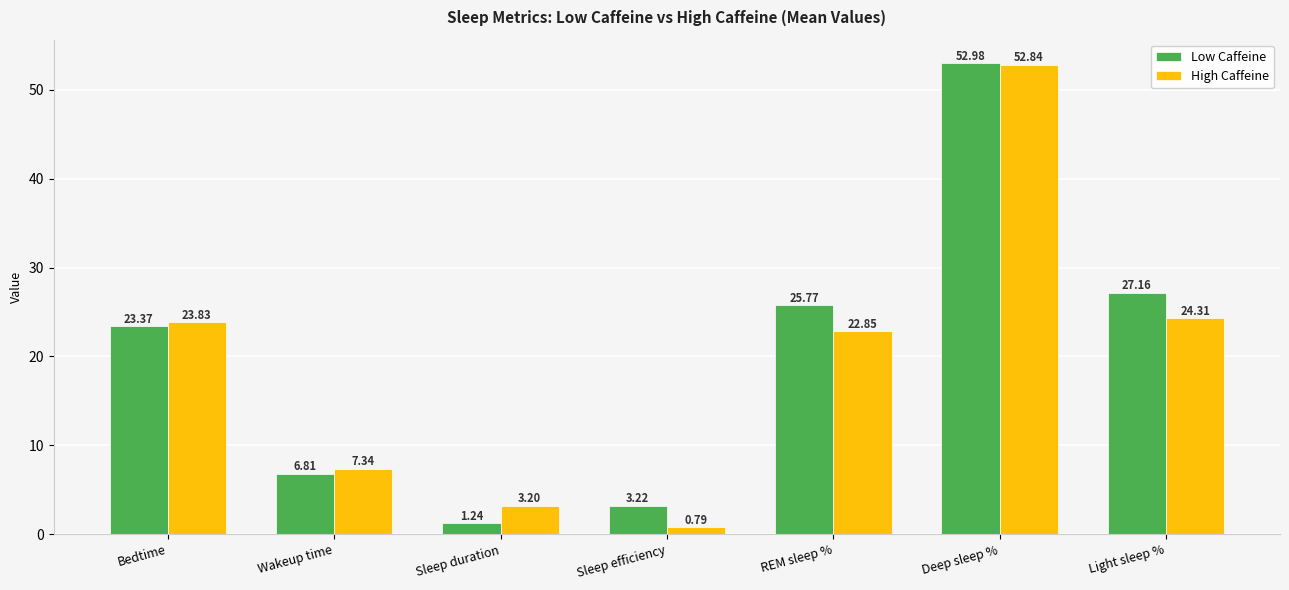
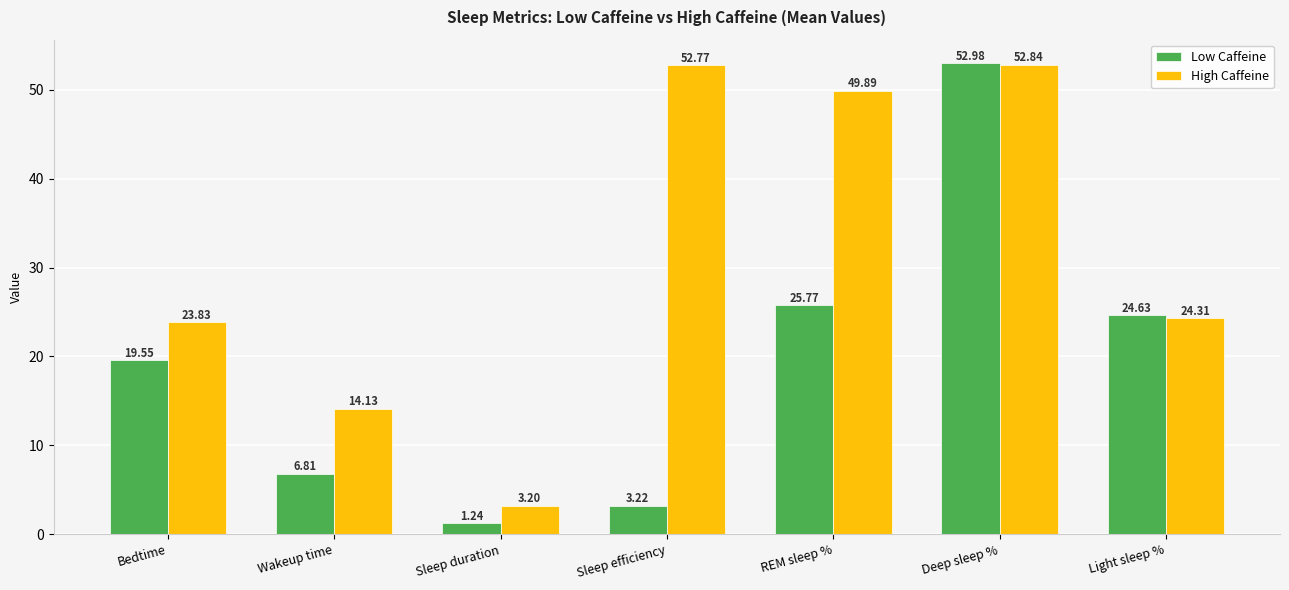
Low Caffeine, Bedtime: 23.37 -> 19.55
High Caffeine, Wakeup time: 7.34 -> 14.13
High Caffeine, Sleep efficiency: 0.79 -> 52.77
High Caffeine, REM sleep %: 22.85 -> 49.89
Low Caffeine, Light sleep %: 27.16 -> 24.63
